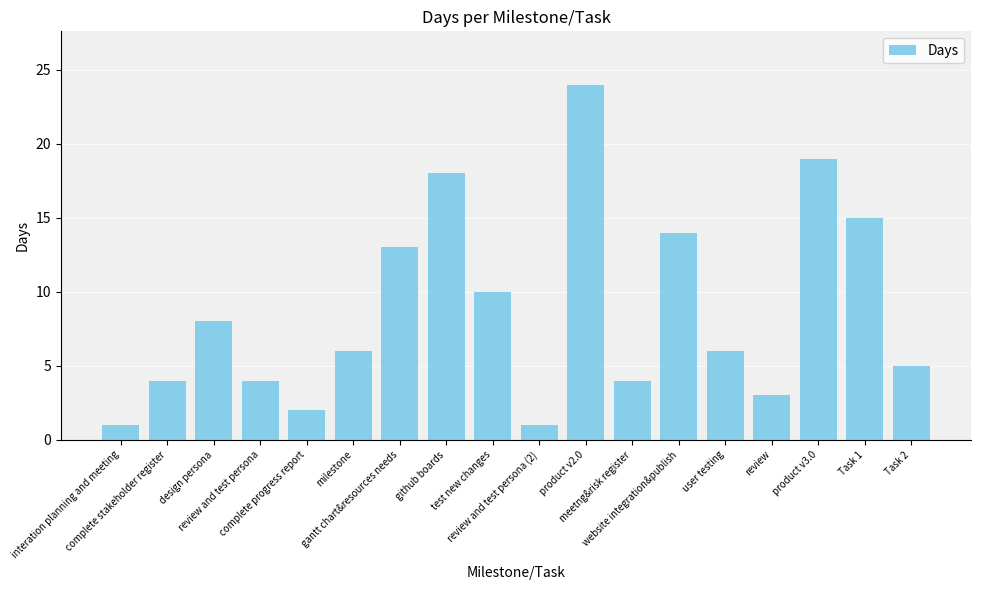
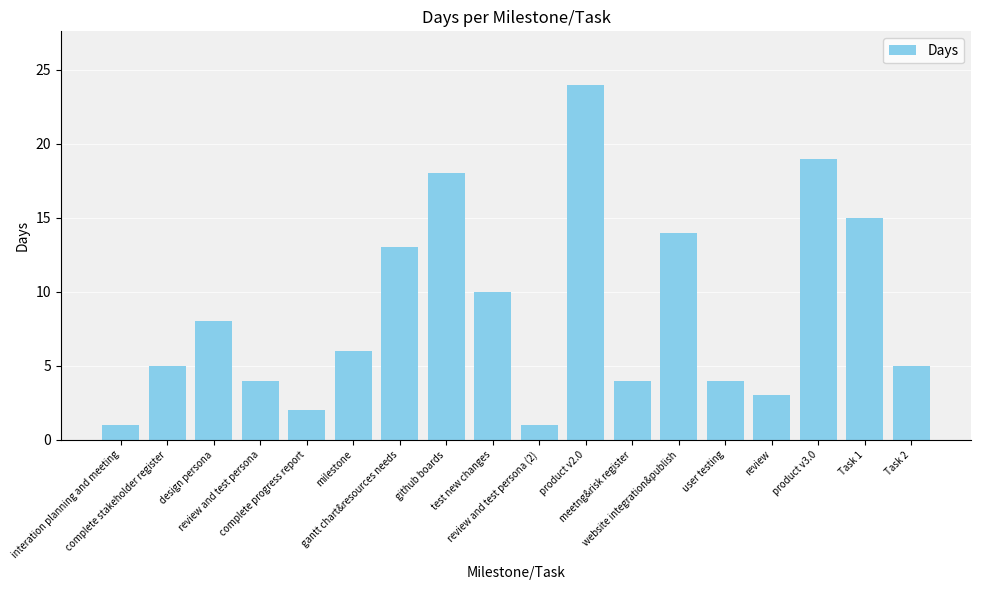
complete stakeholder register: 4 -> 5
user testing: 6 -> 4
